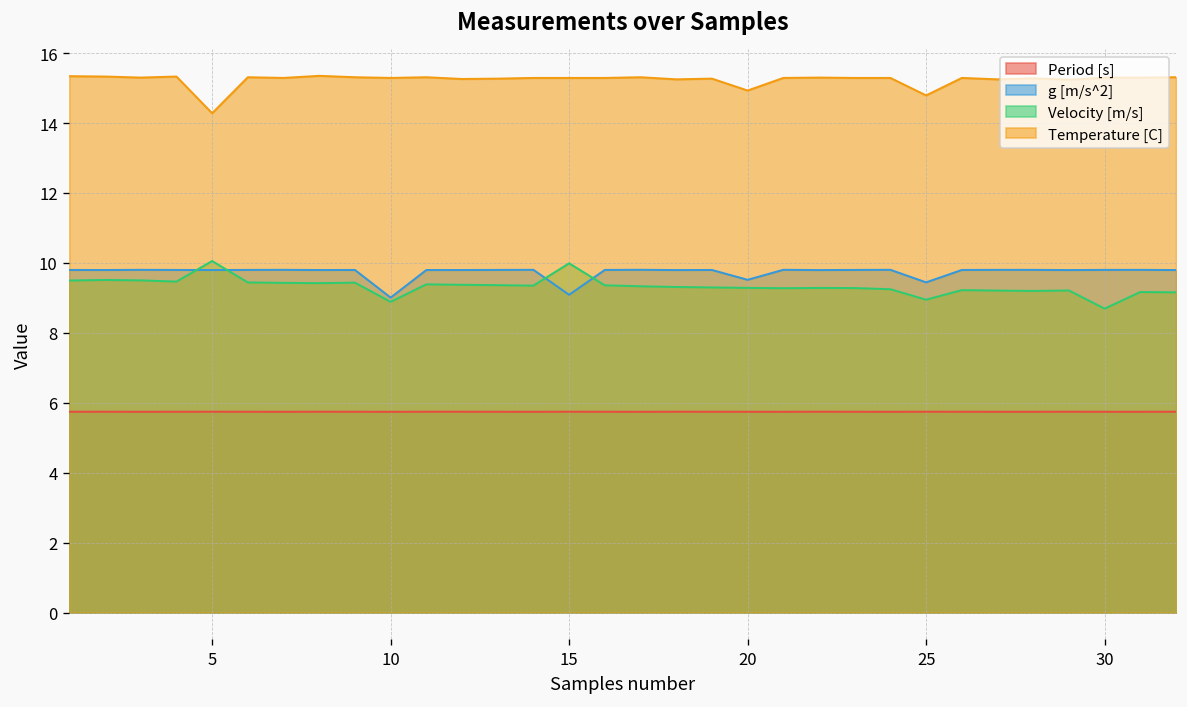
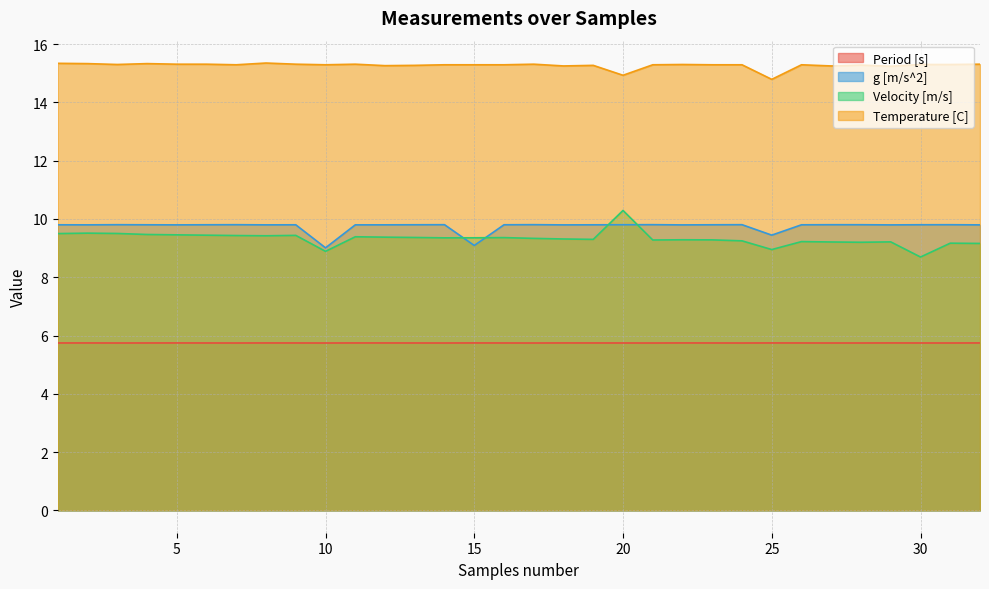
Velocity [m/s], 5: 10.1 -> 9.5
Temperature [C], 5: 14.3 -> 15.3
Velocity [m/s], 15: 10.0 -> 9.4
g [m/s^2], 20: 9.5 -> 9.8
Velocity [m/s], 20: 9.3 -> 10.3
